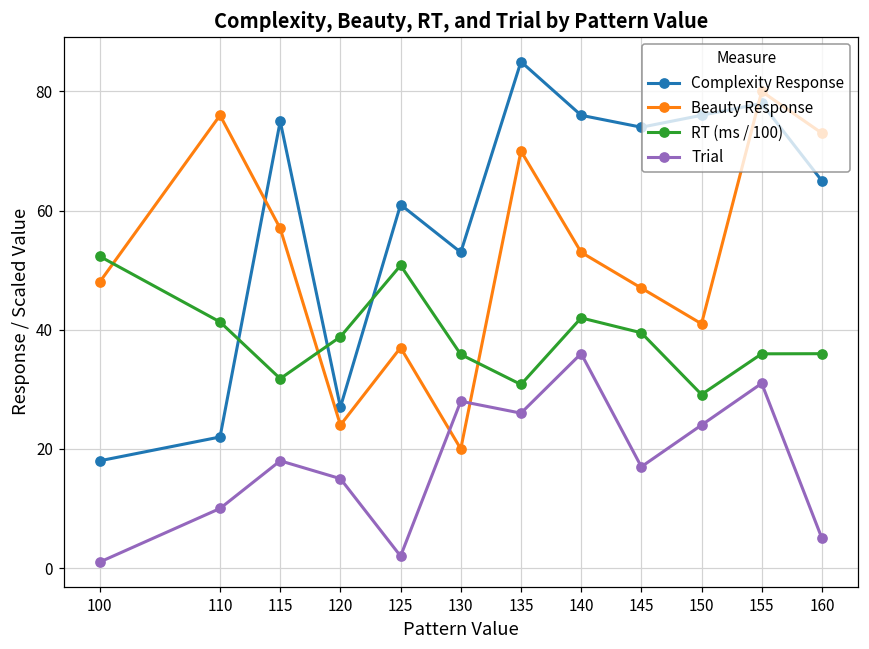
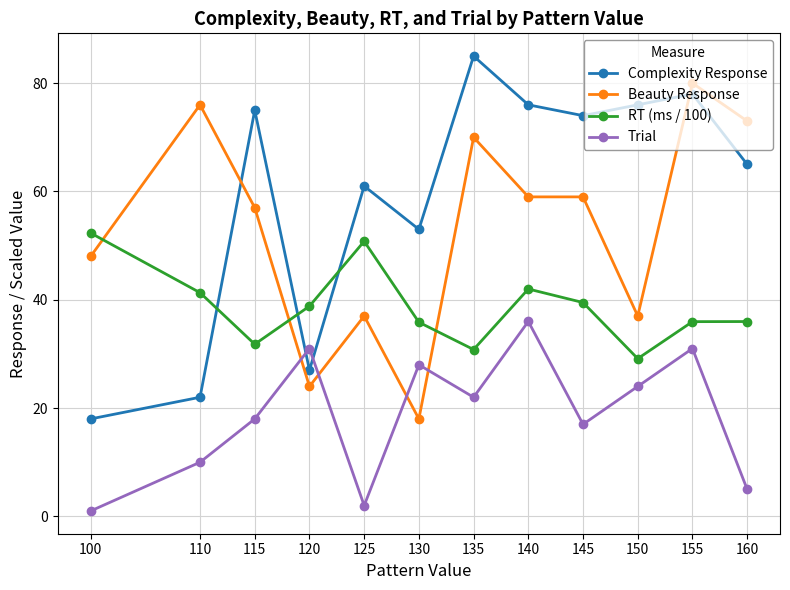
Trial, 120: 15 -> 31
Beauty Response, 130: 20 -> 18
Trial, 135: 26 -> 22
Beauty Response, 140: 53 -> 59
Beauty Response, 145: 47 -> 59
Beauty Response, 150: 41 -> 37
